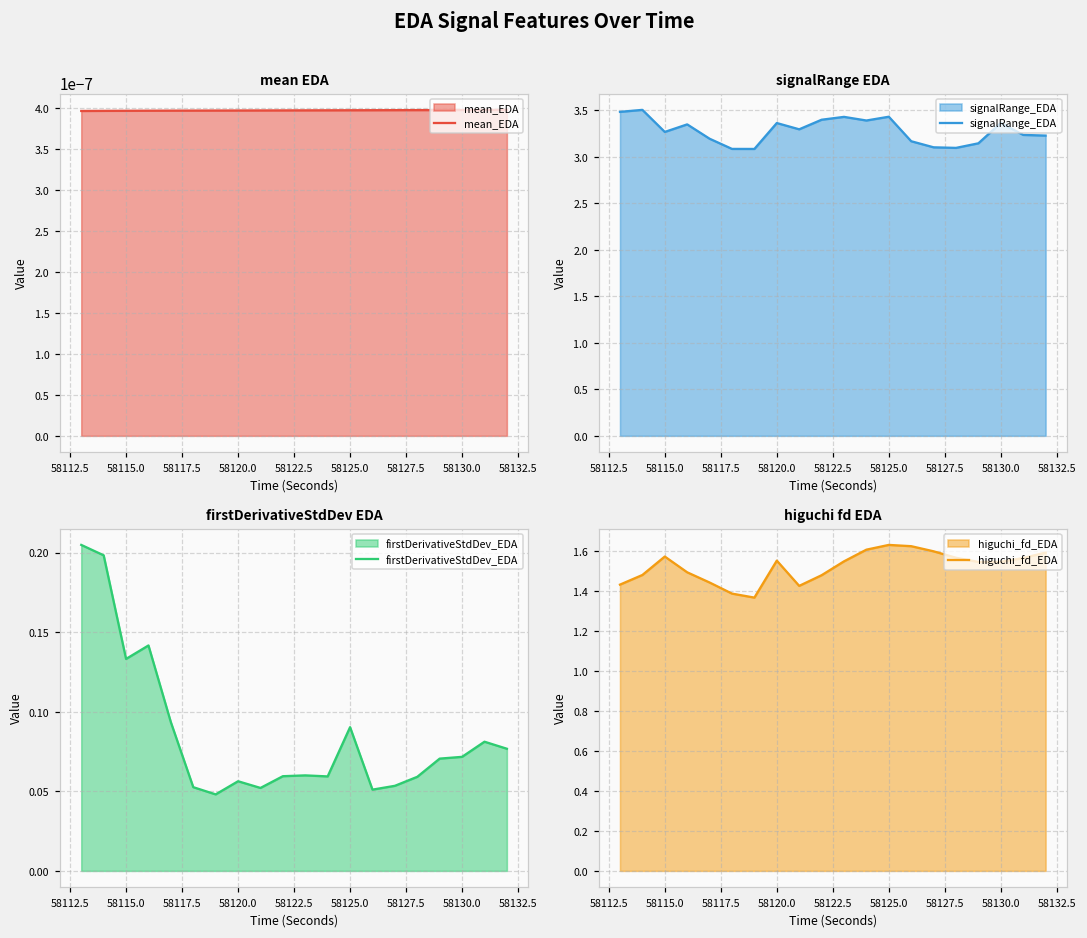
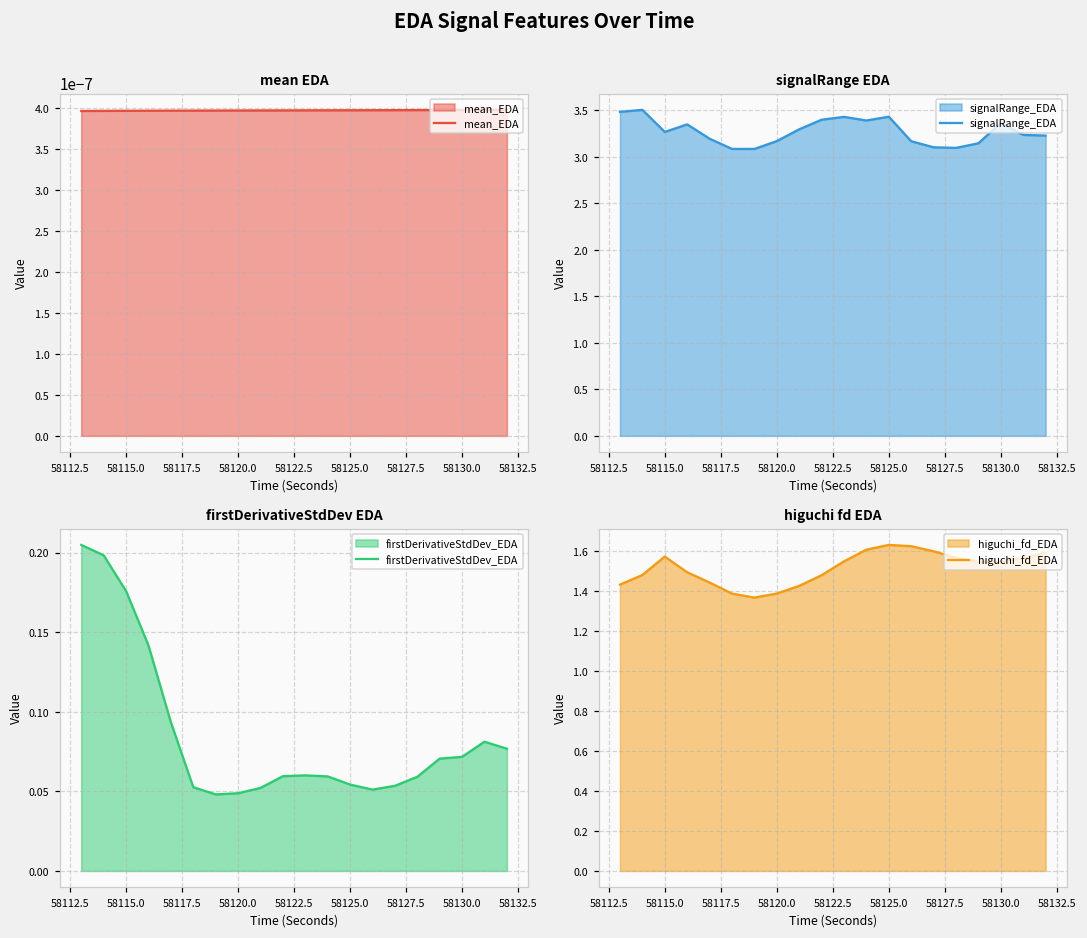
signalRange EDA, 58120.0: 3.4 -> 3.2
firstDerivativeStdDev EDA, 58115.0: 0.133 -> 0.176
firstDerivativeStdDev EDA, 58120.0: 0.056 -> 0.049
firstDerivativeStdDev EDA, 58125.0: 0.090 -> 0.054
higuchi fd EDA, 58120.0: 1.55 -> 1.39
